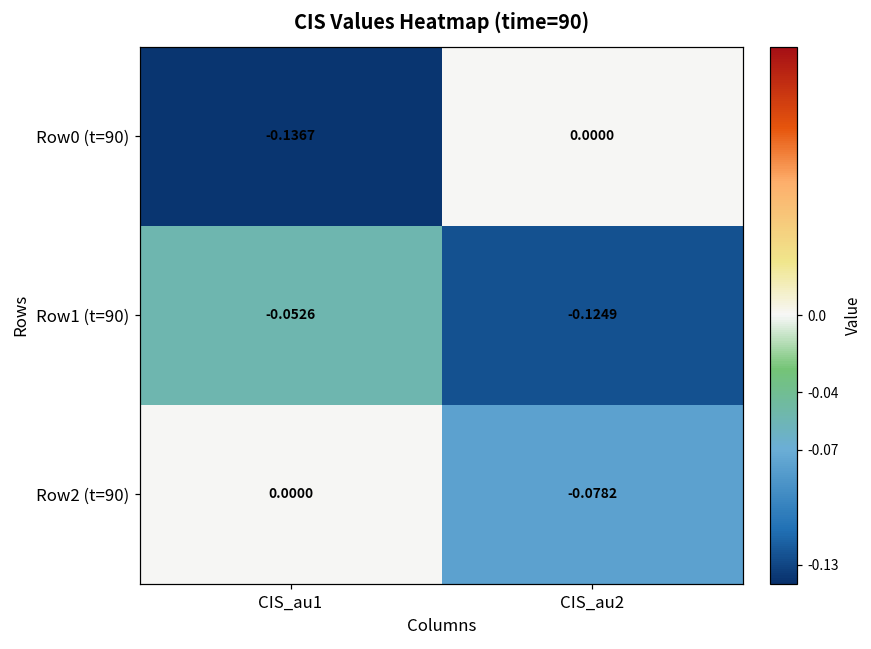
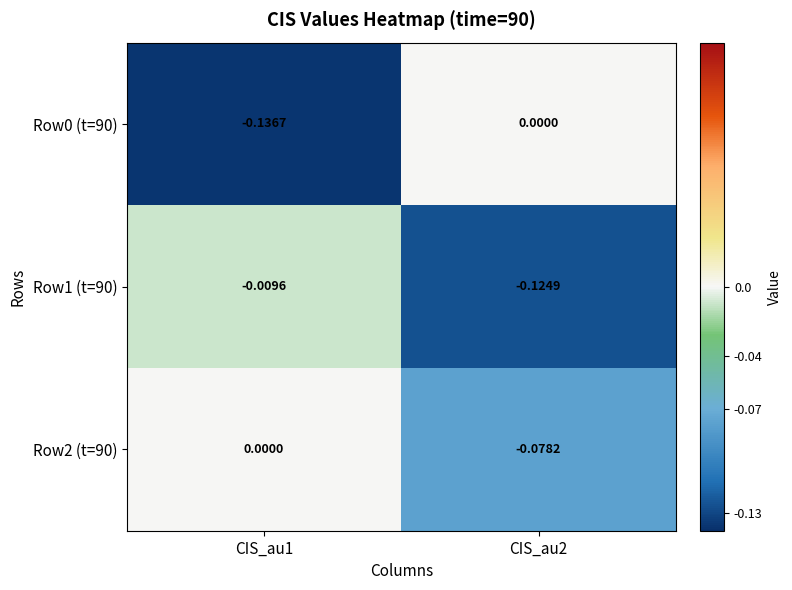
Row1 (t=90), CIS_au1: -0.0526 -> -0.0096
